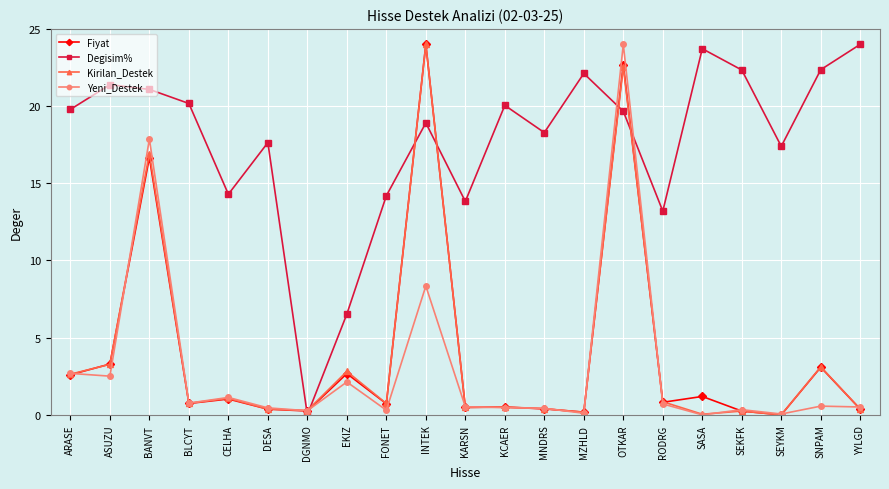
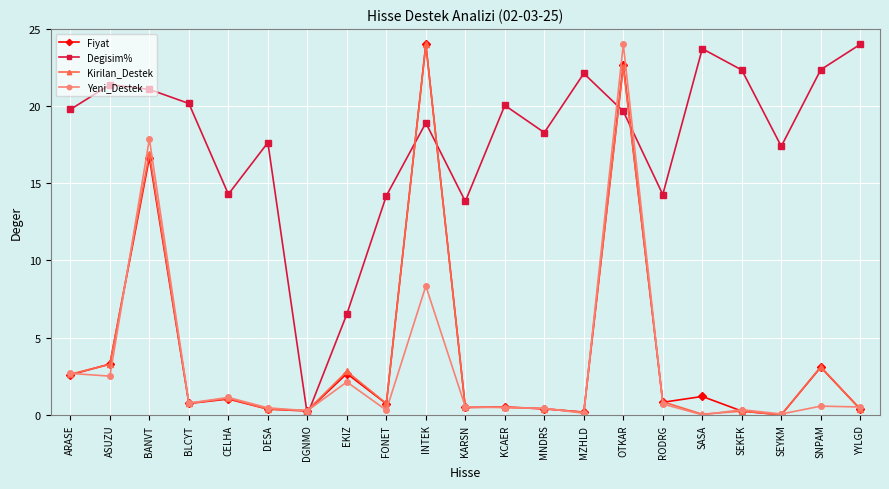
Degisim%, RODRG: 13.2 -> 14.3
